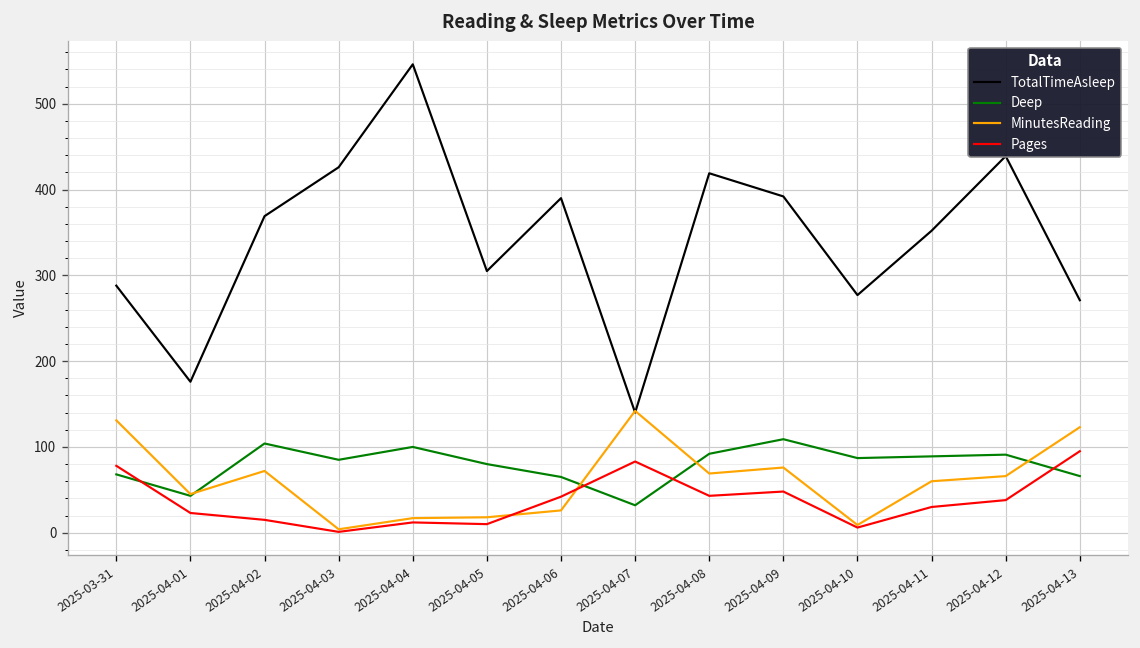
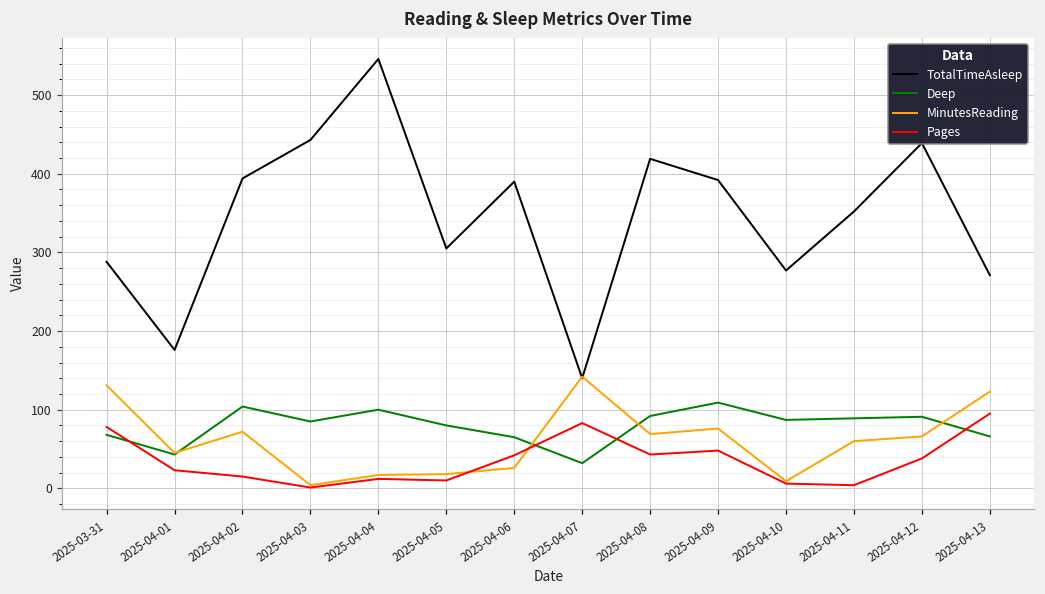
TotalTimeAsleep, 2025-04-02: 370 -> 390
TotalTimeAsleep, 2025-04-03: 430 -> 440
Pages, 2025-04-11: 30 -> 0
